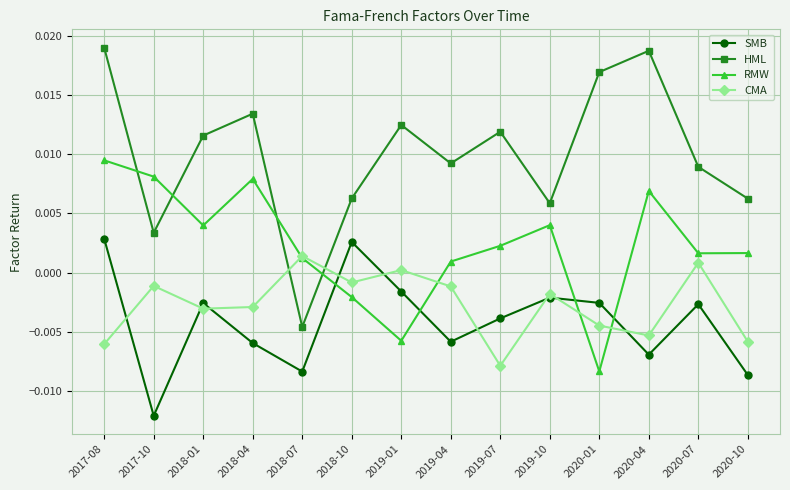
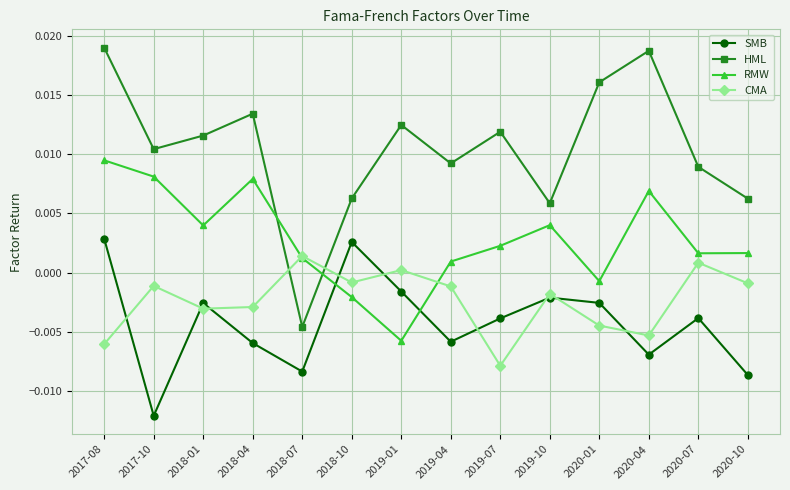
HML, 2017-10: 0.0034 -> 0.0104
HML, 2020-01: 0.0170 -> 0.0161
RMW, 2020-01: -0.0084 -> -0.0007
SMB, 2020-07: -0.0027 -> -0.0039
CMA, 2020-10: -0.0058 -> -0.0009
